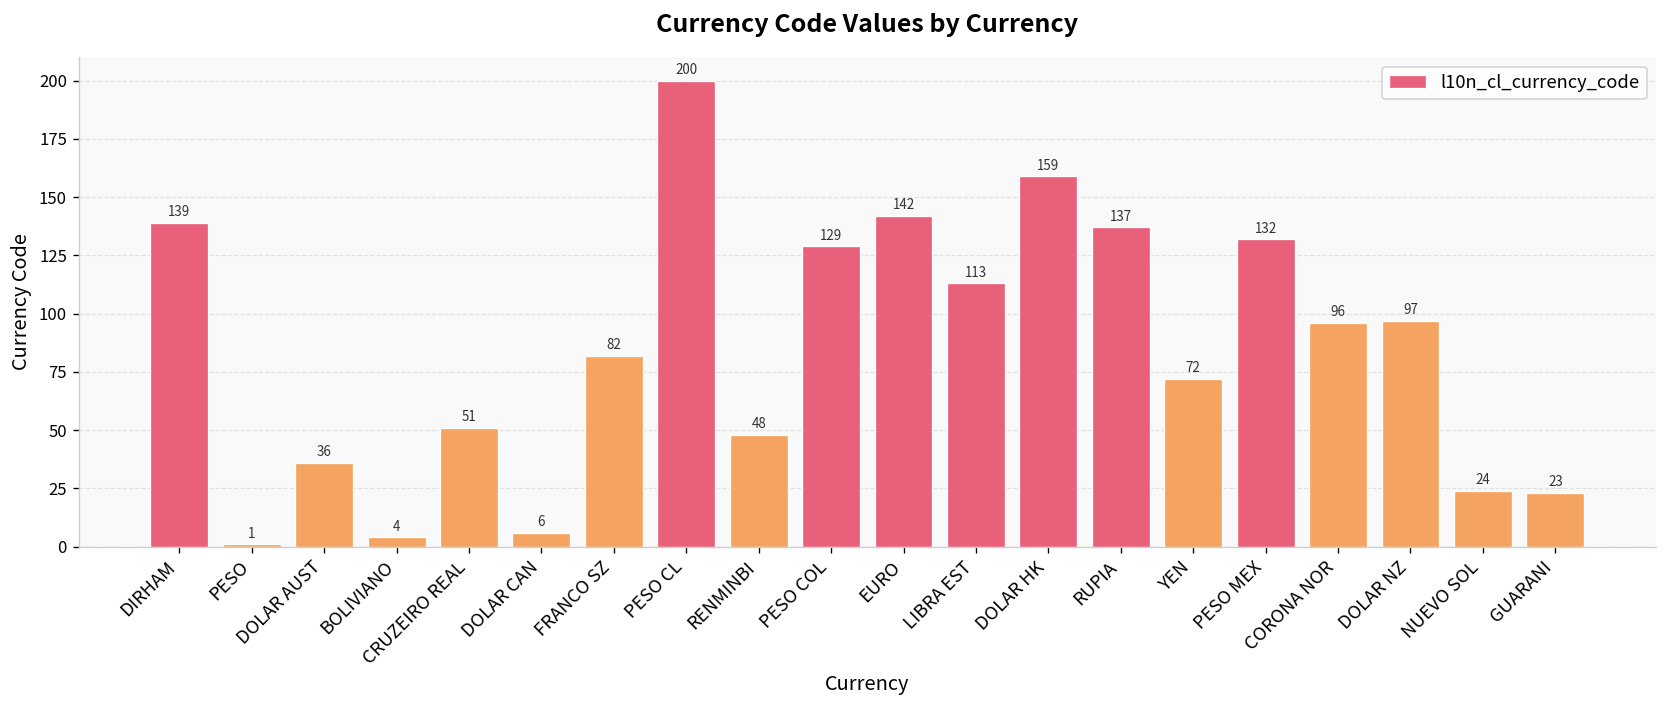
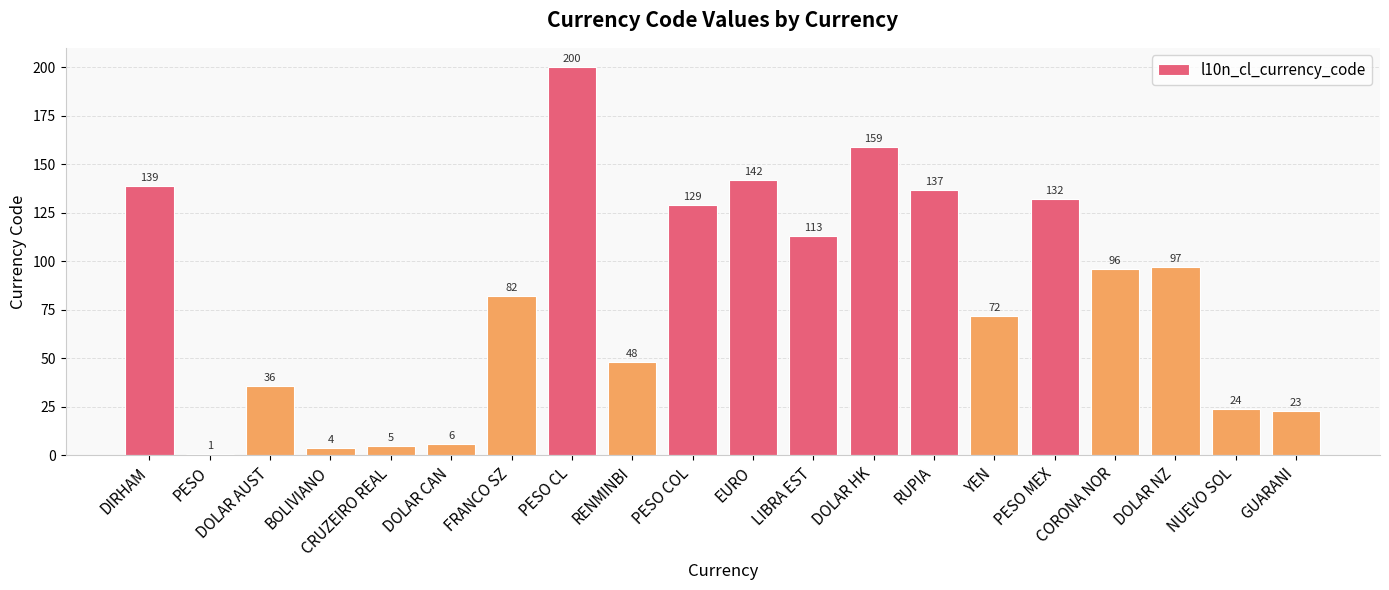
CRUZEIRO REAL: 51 -> 5
